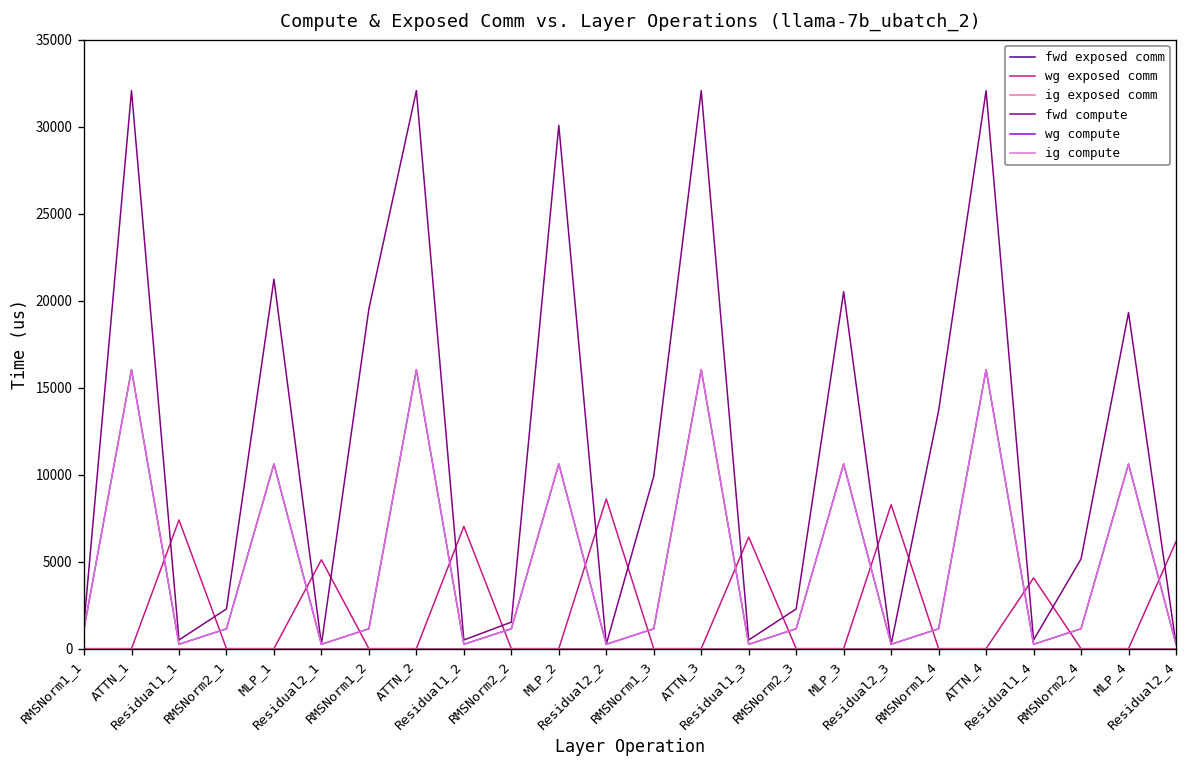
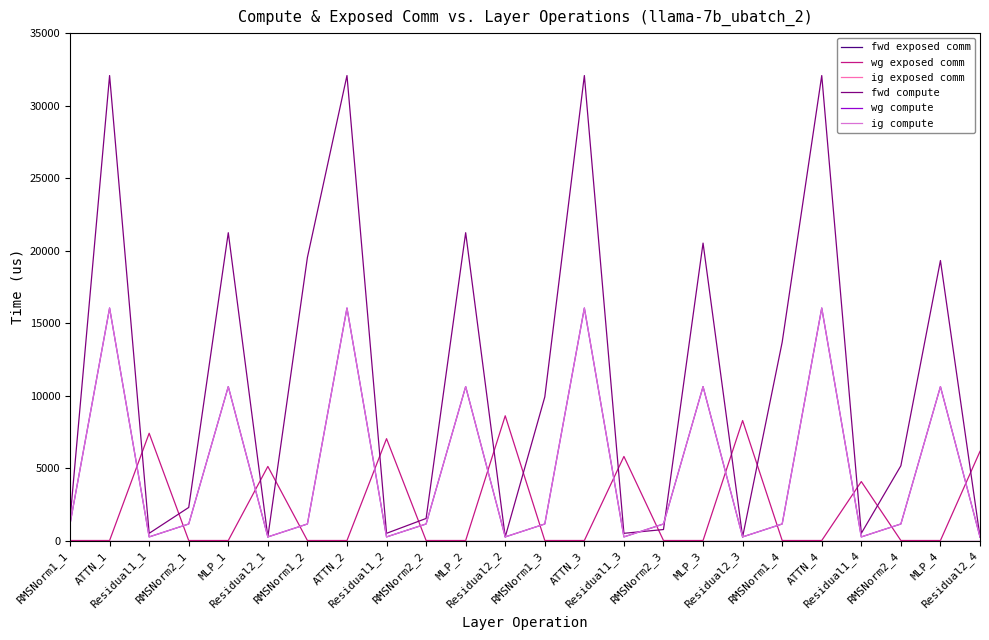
fwd compute, MLP_2: 30100 -> 21200
wg exposed comm, Residual1_3: 6400 -> 5800
fwd compute, RMSNorm2_3: 2300 -> 800
